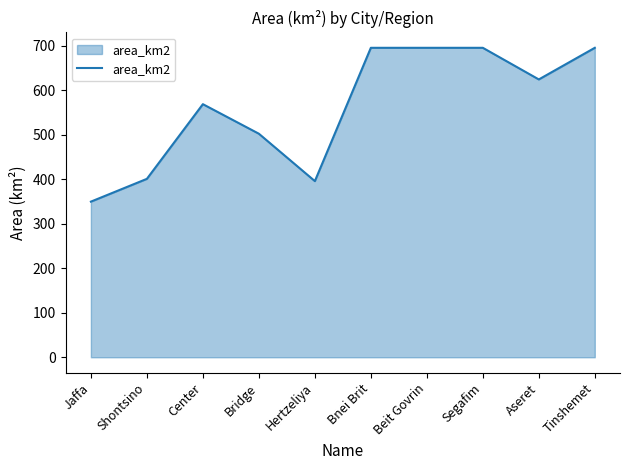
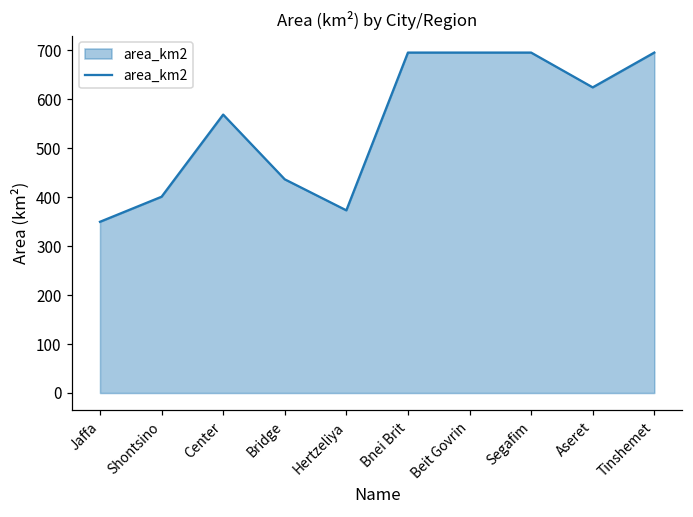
Bridge: 500 -> 440
Hertzeliya: 400 -> 370
